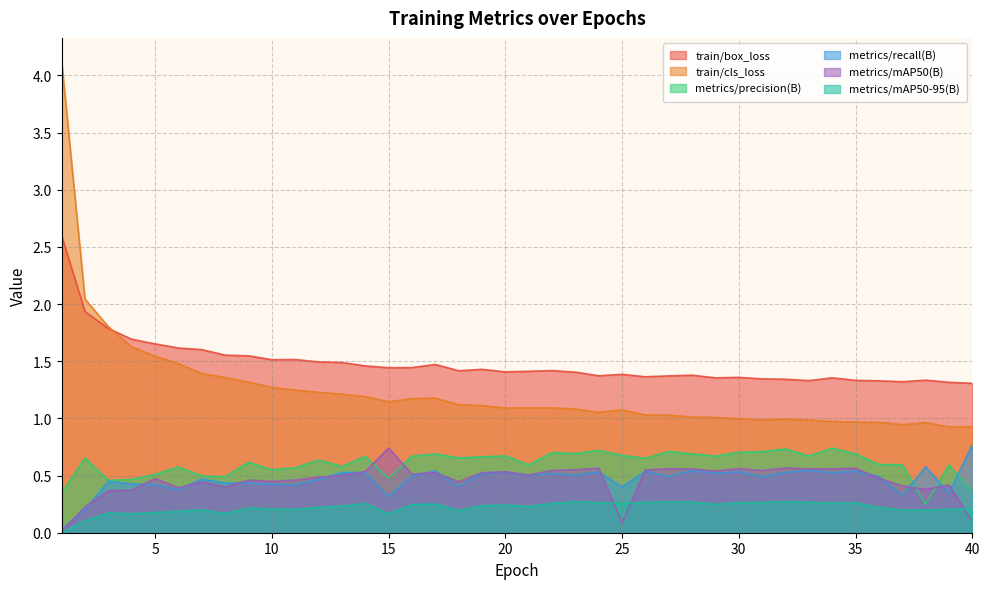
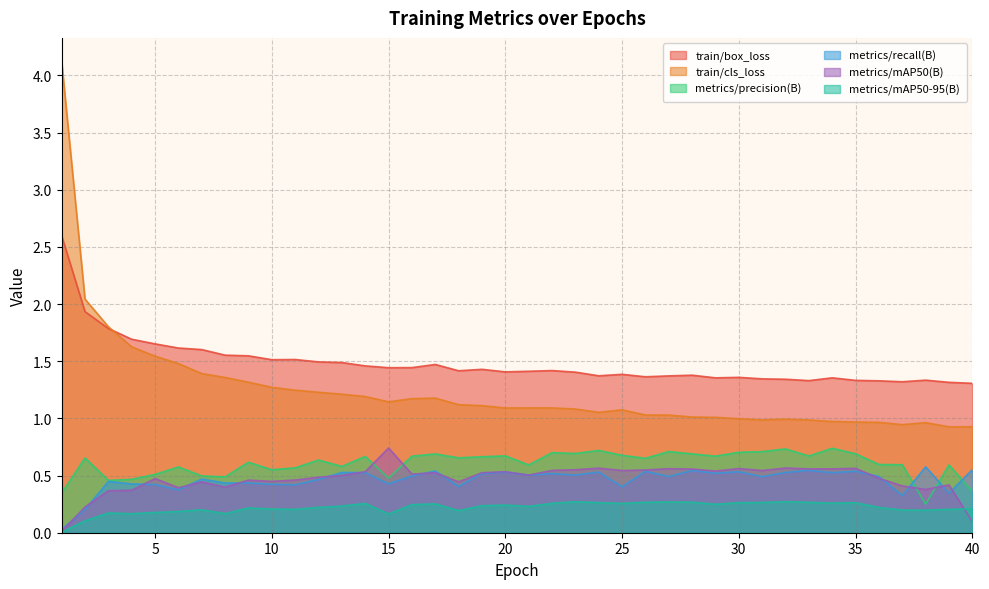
metrics/recall(B), 15: 0.32 -> 0.43
metrics/mAP50(B), 25: 0.09 -> 0.54
metrics/recall(B), 40: 0.77 -> 0.55
